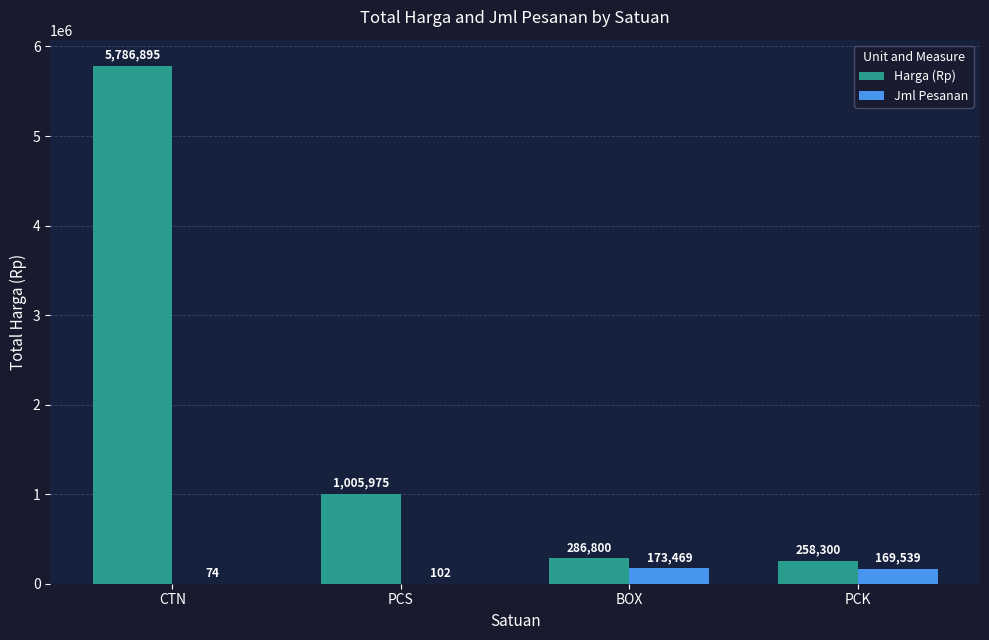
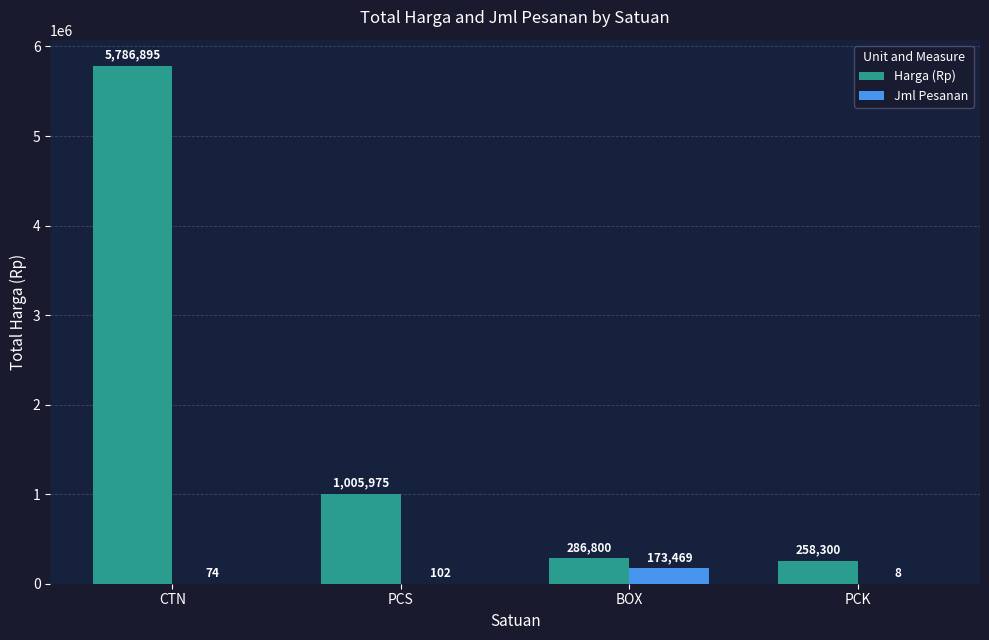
Jml Pesanan, PCK: 169,539 -> 8
